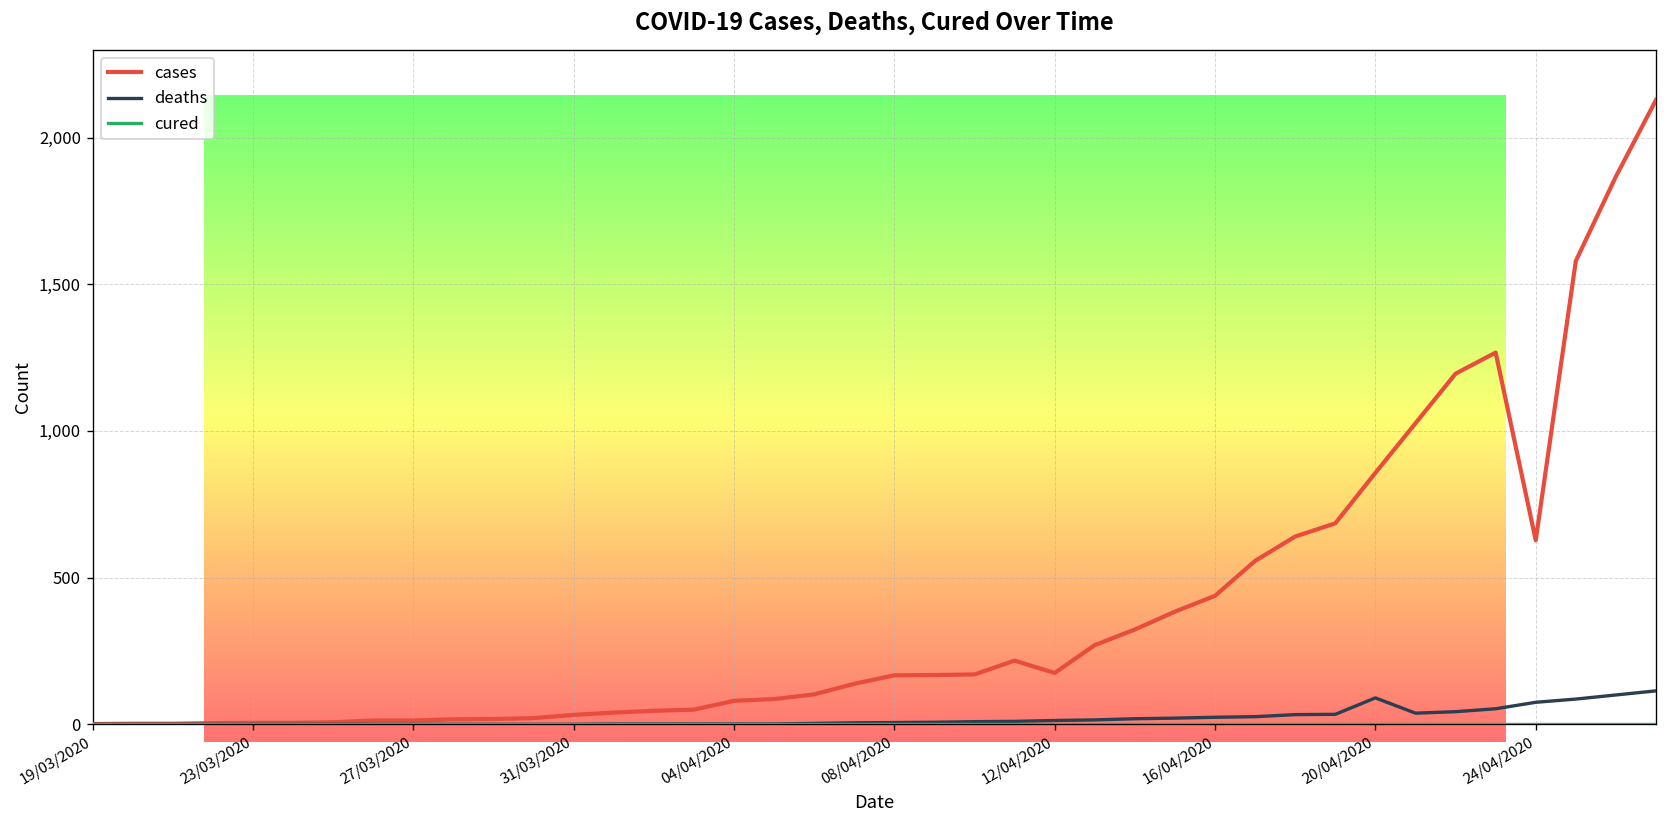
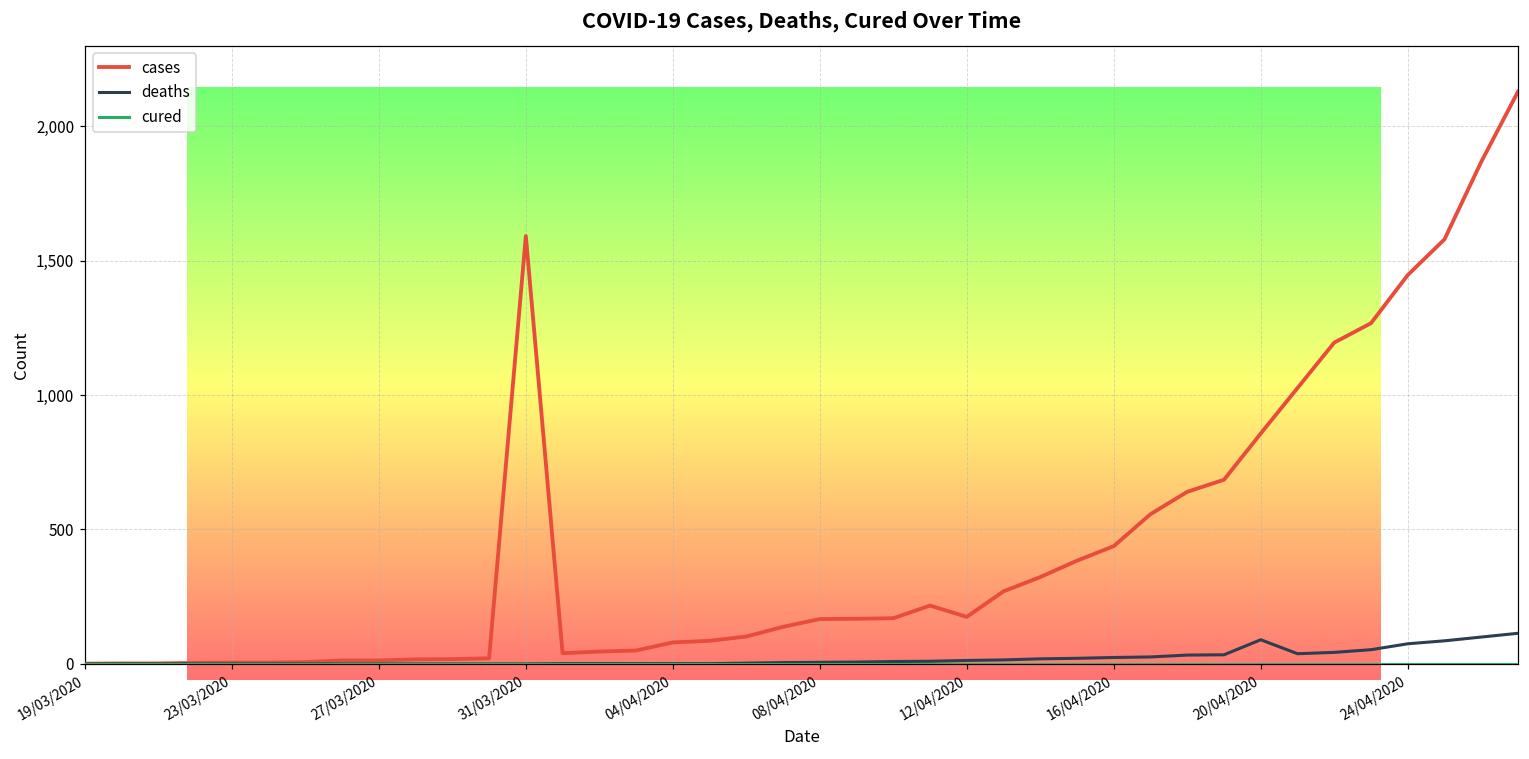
cases, 31/03/2020: 30 -> 1,590
cases, 24/04/2020: 630 -> 1,450
